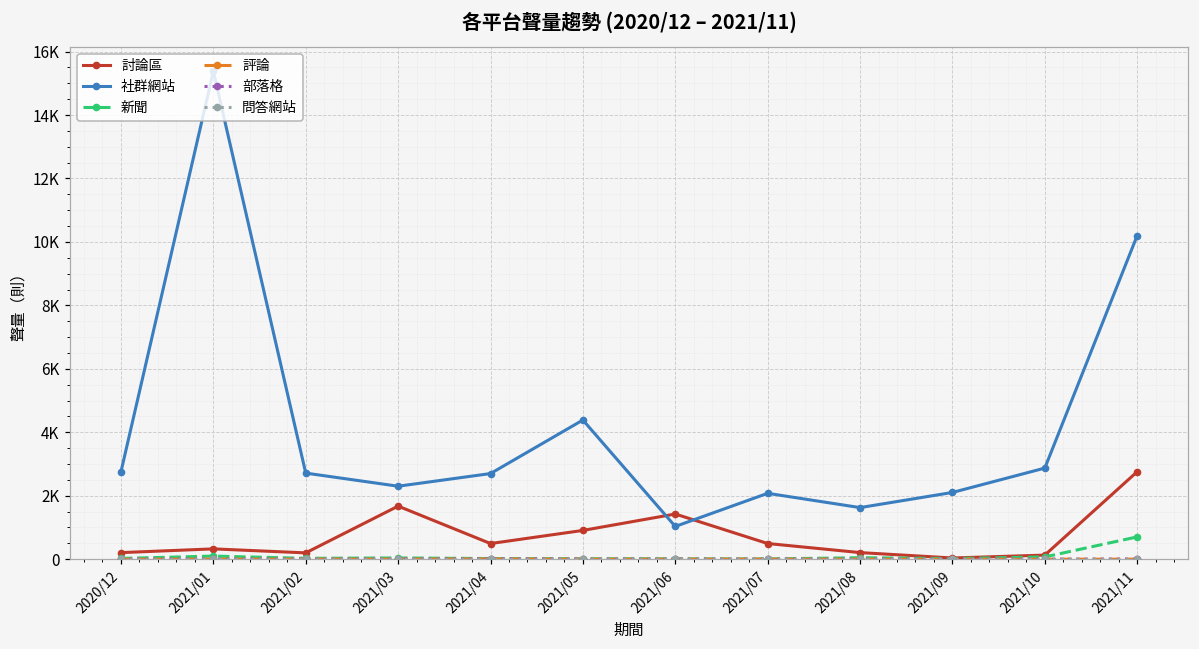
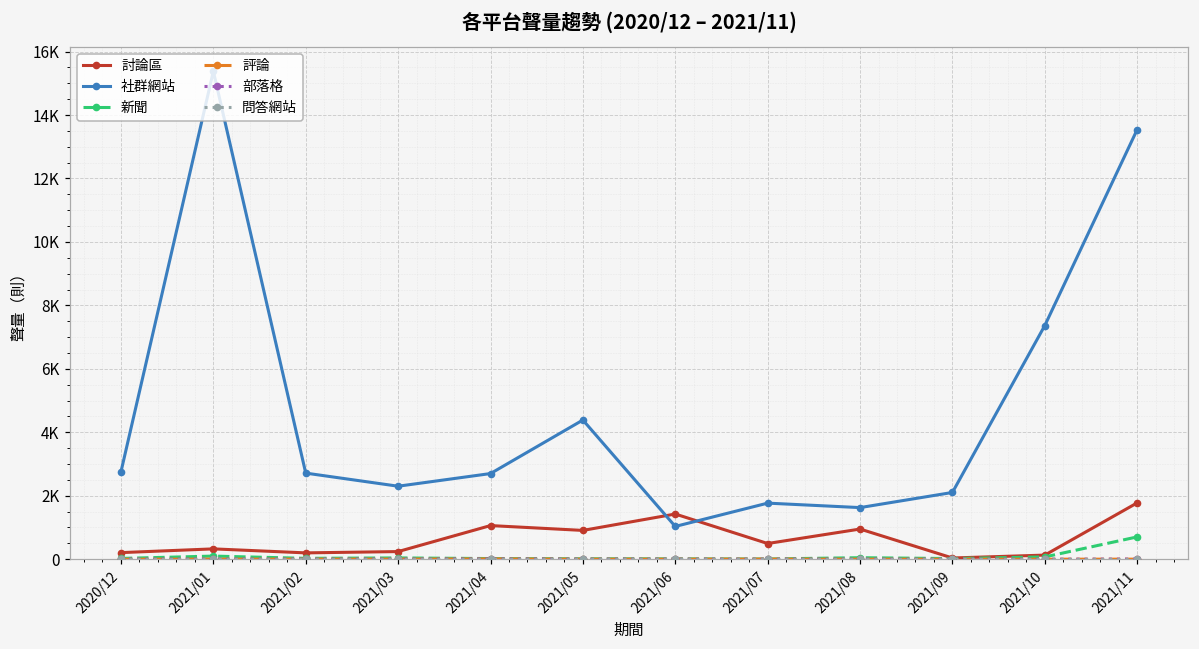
討論區, 2021/03: 1700 -> 200
討論區, 2021/04: 500 -> 1100
社群網站, 2021/07: 2100 -> 1800
討論區, 2021/08: 200 -> 1000
社群網站, 2021/10: 2900 -> 7400
討論區, 2021/11: 2800 -> 1800
社群網站, 2021/11: 10200 -> 13500
